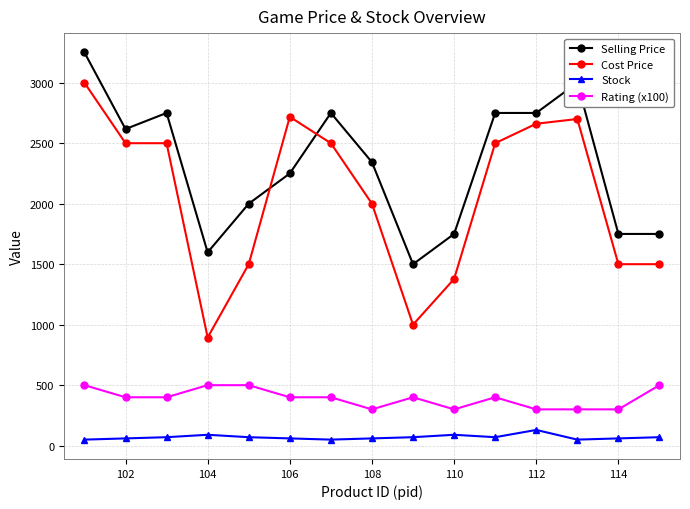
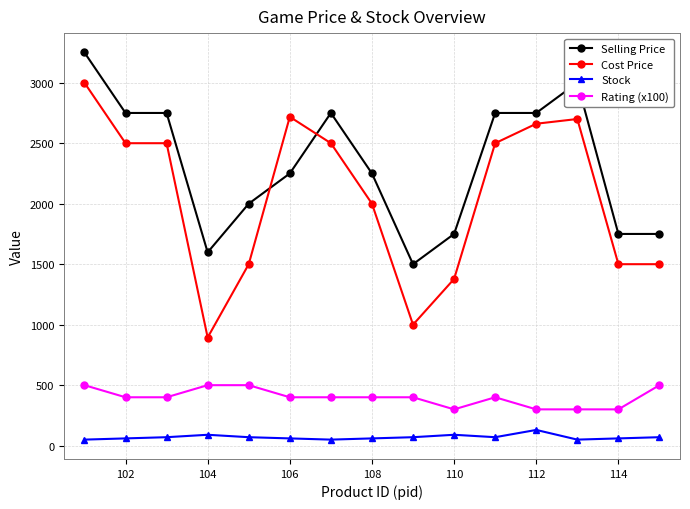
Selling Price, 102: 2620 -> 2750
Selling Price, 108: 2340 -> 2250
Rating (x100), 108: 300 -> 400
